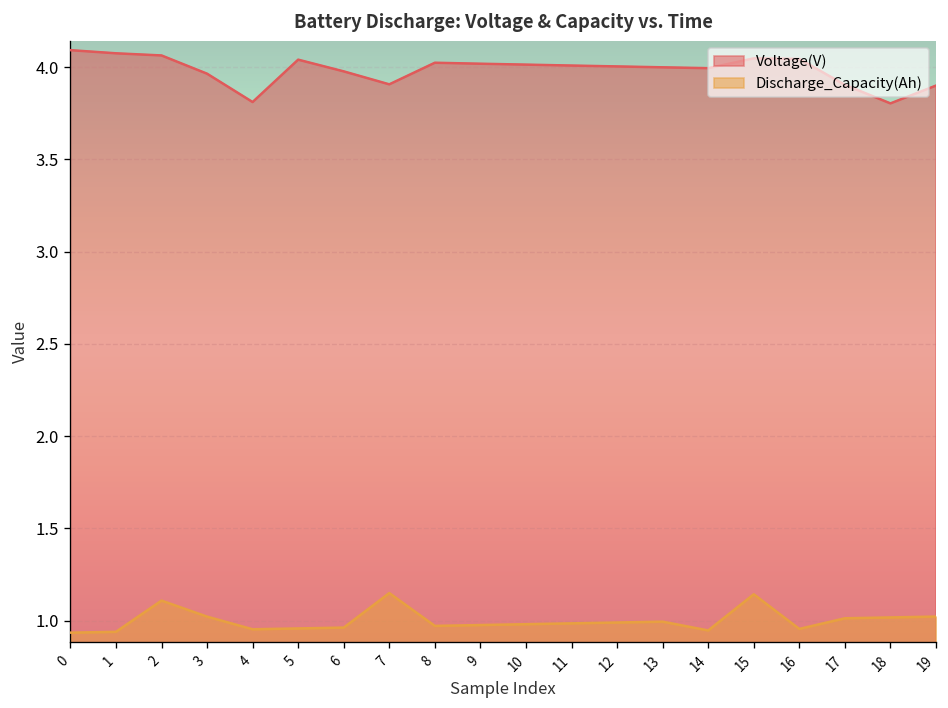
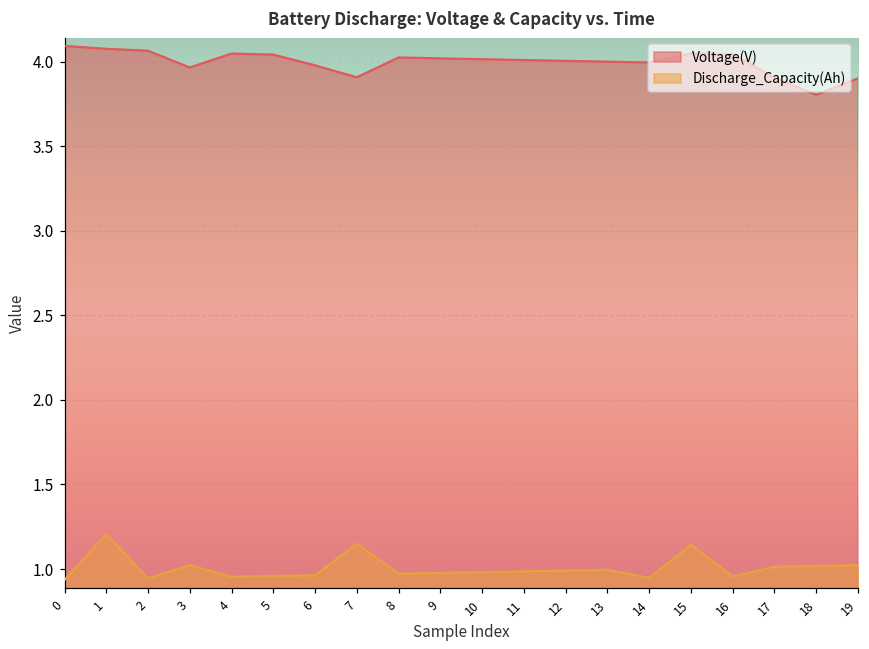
Discharge_Capacity(Ah), 1: 0.94 -> 1.21
Discharge_Capacity(Ah), 2: 1.11 -> 0.94
Voltage(V), 4: 3.81 -> 4.05
